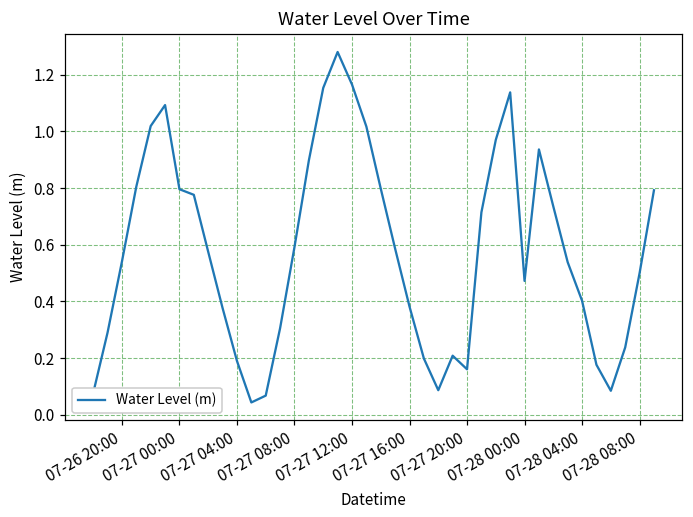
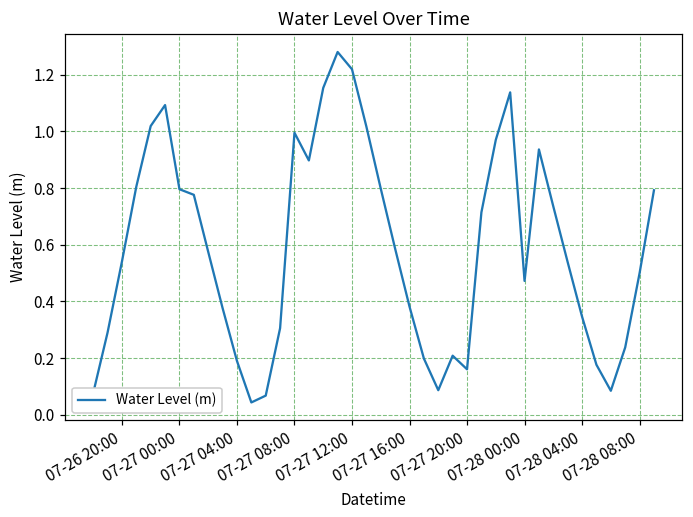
07-27 08:00: 0.59 -> 1.00
07-27 12:00: 1.17 -> 1.22
07-28 04:00: 0.40 -> 0.35
